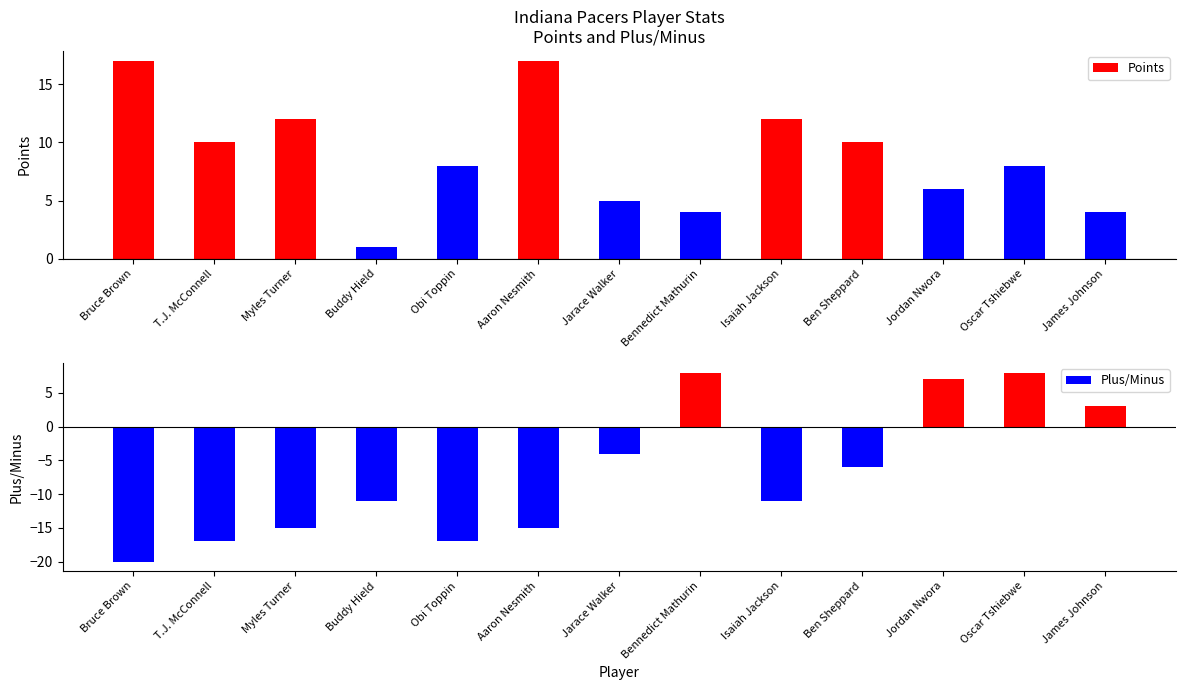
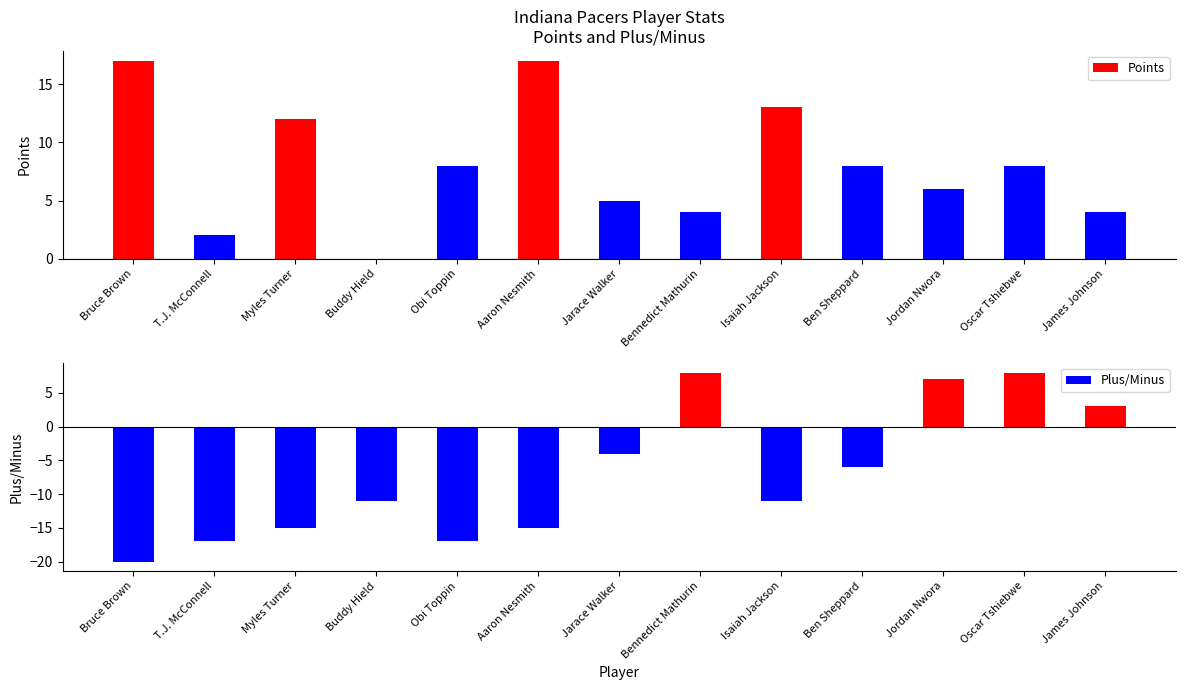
Indiana Pacers Player Stats Points and Plus/Minus, T.J. McConnell: 10 -> 2
Indiana Pacers Player Stats Points and Plus/Minus, Buddy Hield: 1 -> 0
Indiana Pacers Player Stats Points and Plus/Minus, Isaiah Jackson: 12 -> 13
Indiana Pacers Player Stats Points and Plus/Minus, Ben Sheppard: 10 -> 8
